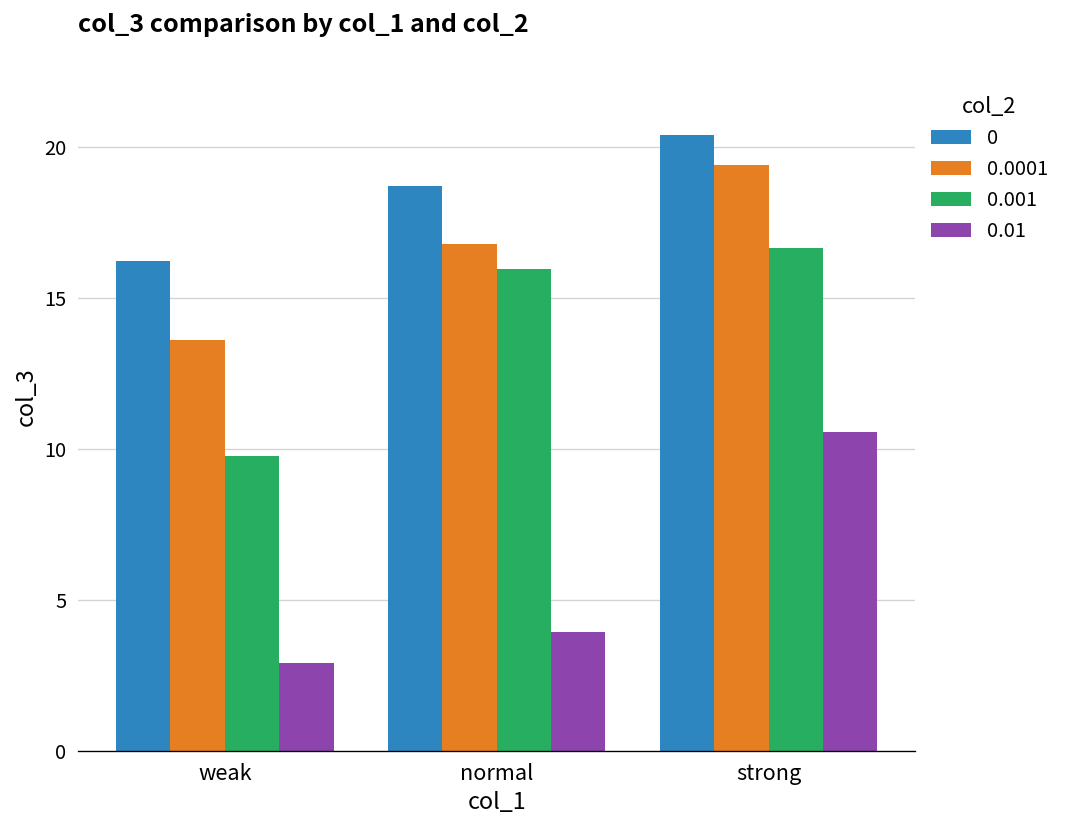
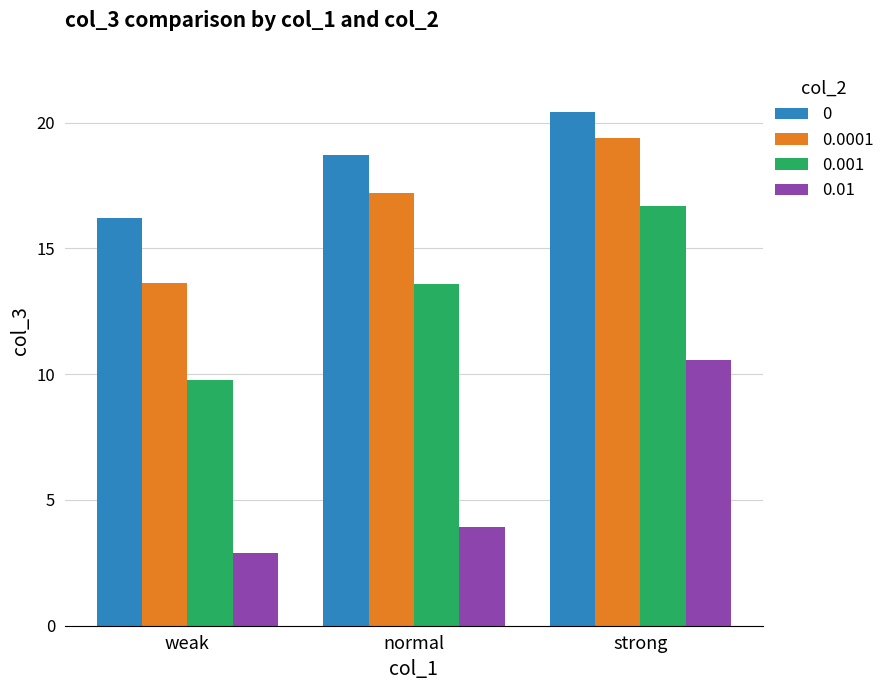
0.0001, normal: 16.8 -> 17.2
0.001, normal: 16.0 -> 13.6
